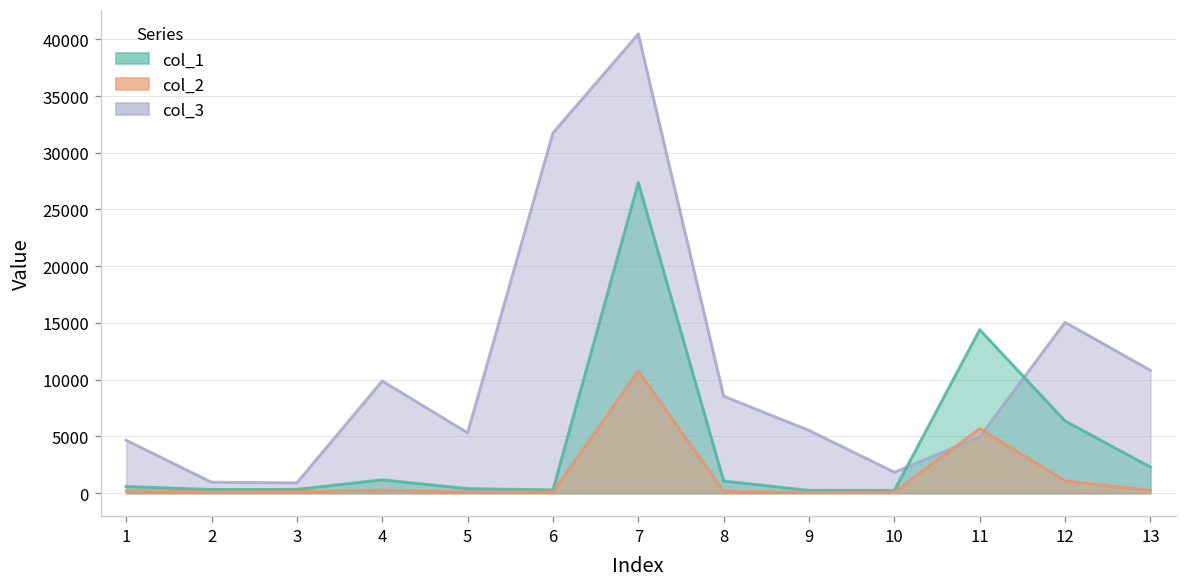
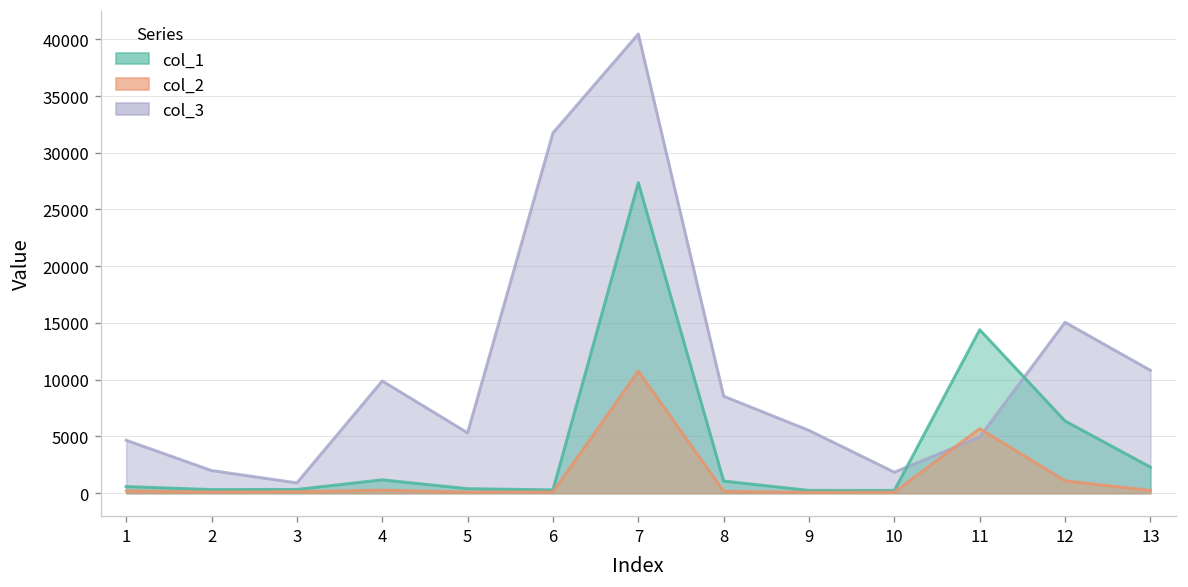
col_3, 2: 1000 -> 2000
